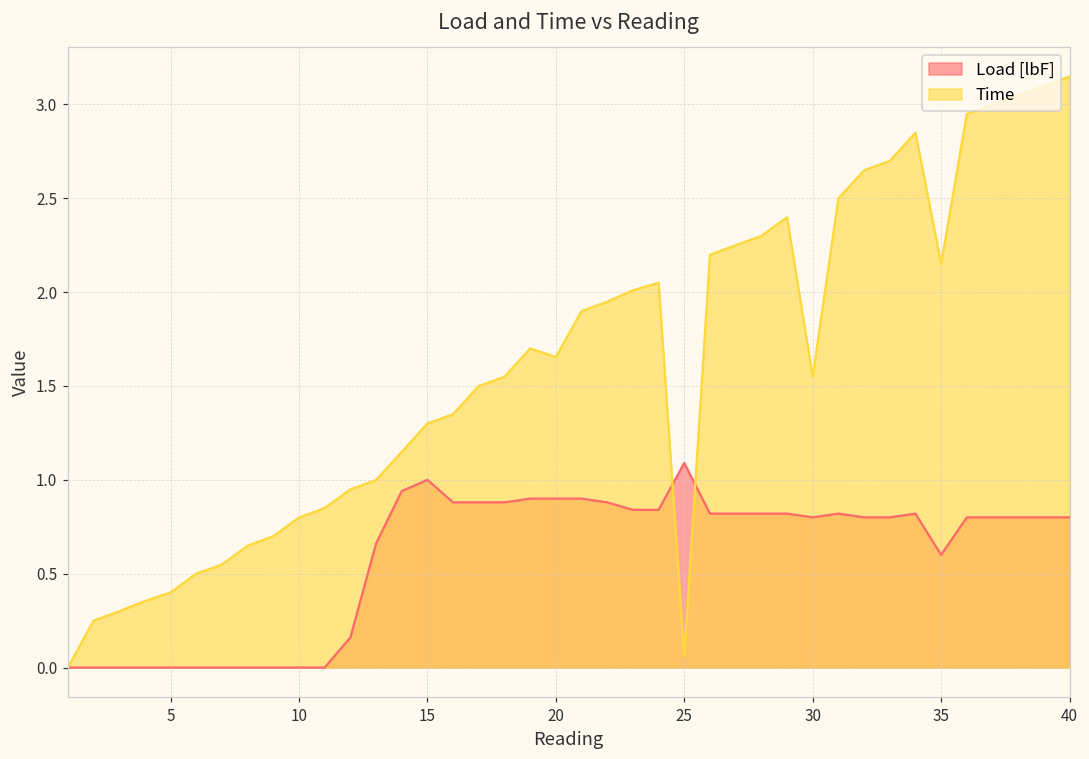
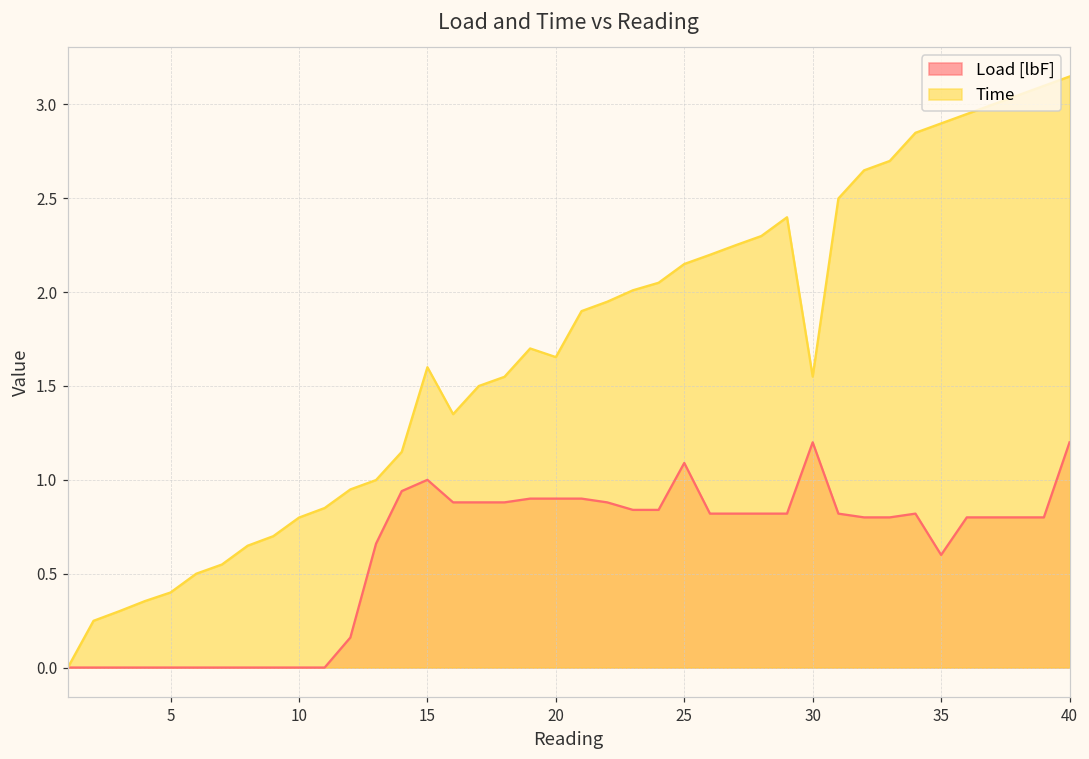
Time, 15: 1.3 -> 1.6
Time, 25: 0.06 -> 2.15
Load [lbF], 30: 0.8 -> 1.2
Time, 35: 2.15 -> 2.90
Load [lbF], 40: 0.8 -> 1.2
